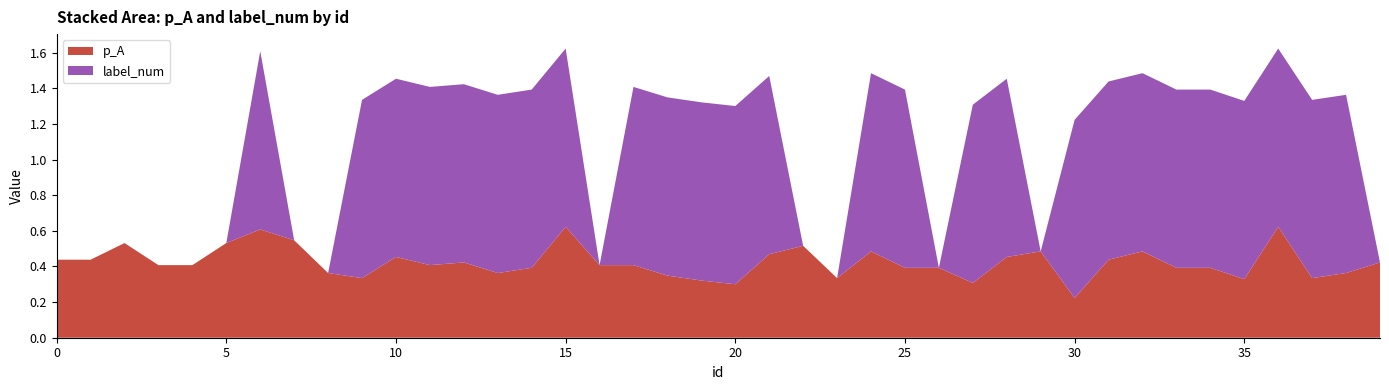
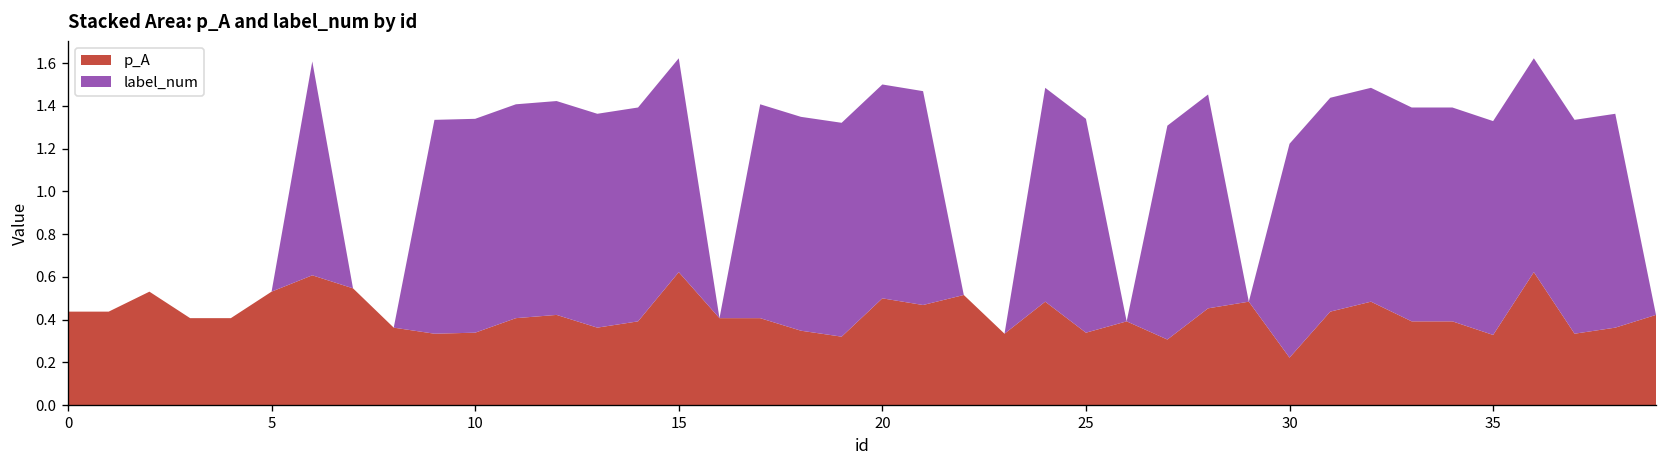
p_A, 10: 0.45 -> 0.34
p_A, 20: 0.3 -> 0.5
p_A, 25: 0.39 -> 0.34
